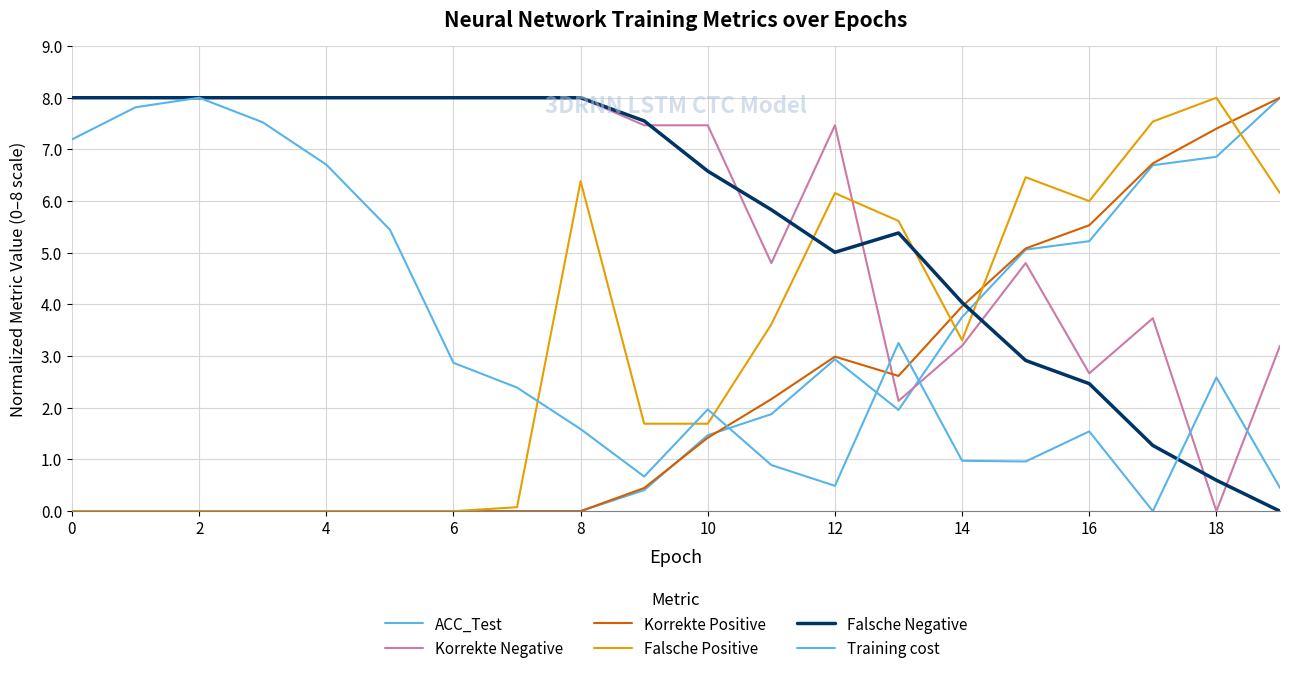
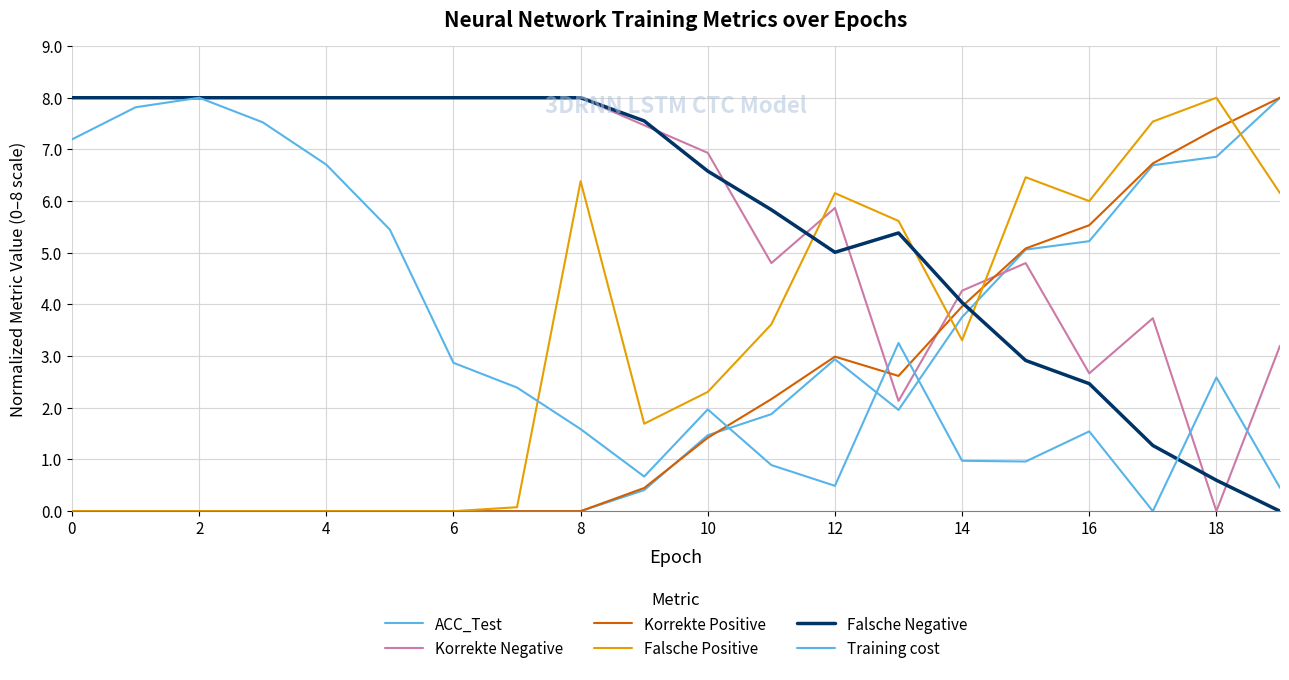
Korrekte Negative, 10: 7.5 -> 6.9
Falsche Positive, 10: 1.7 -> 2.3
Korrekte Negative, 12: 7.5 -> 5.9
Korrekte Negative, 14: 3.2 -> 4.3
